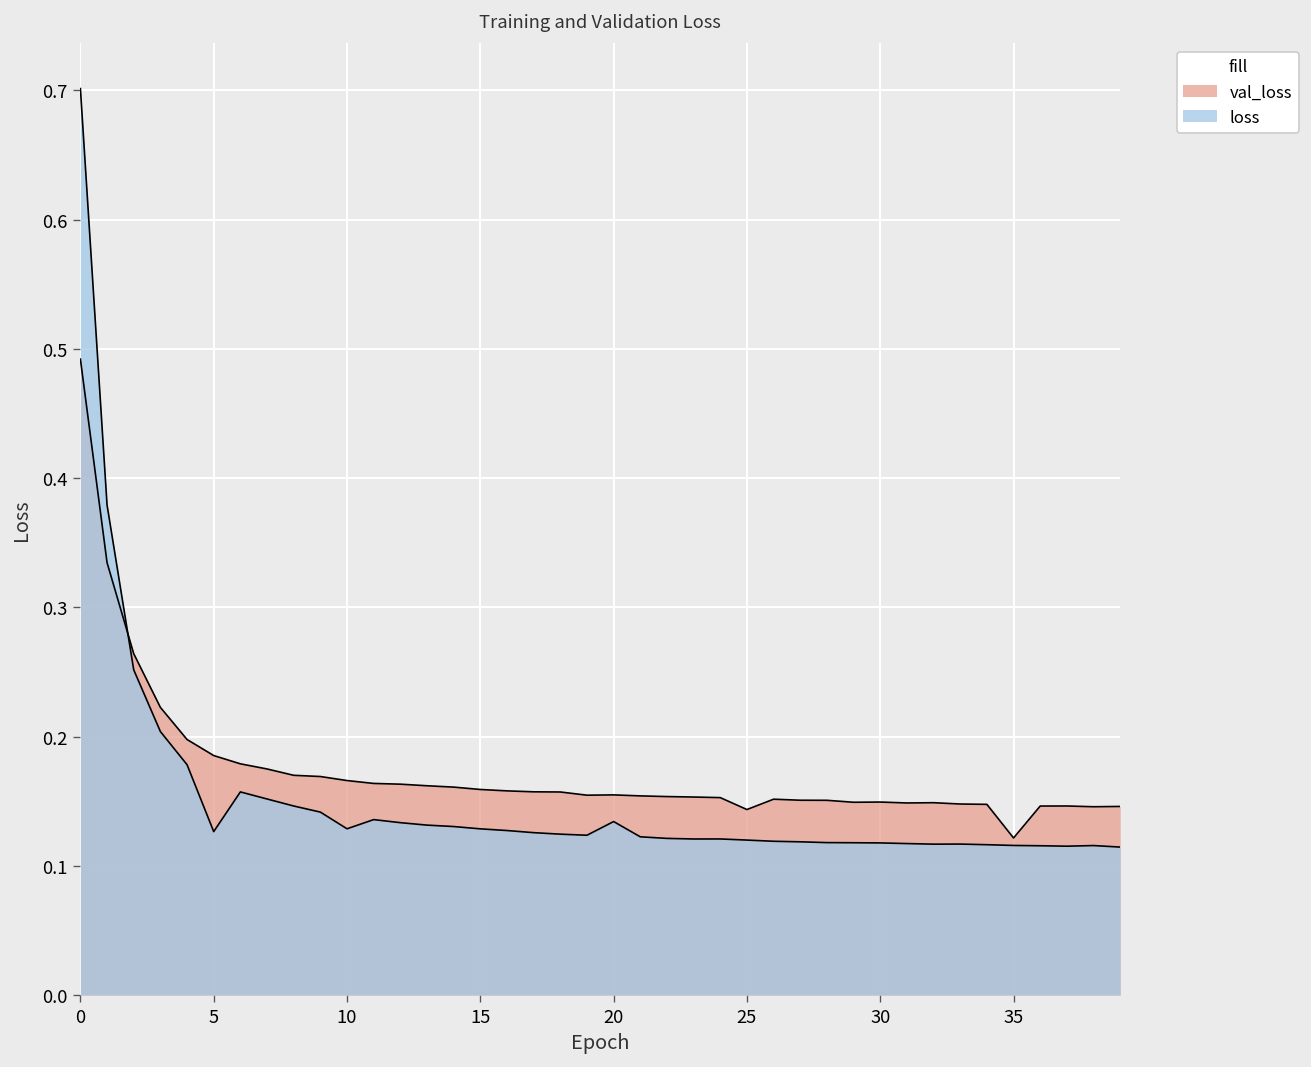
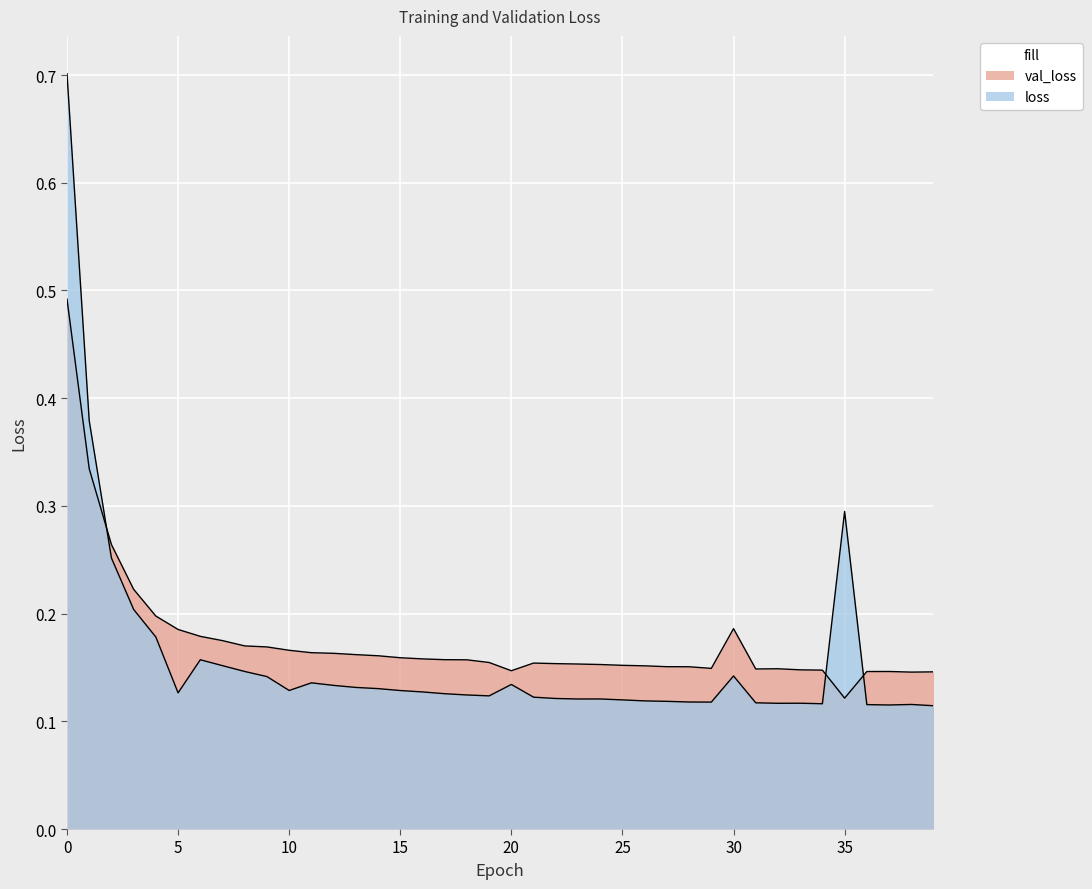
val_loss, 20: 0.155 -> 0.147
val_loss, 25: 0.144 -> 0.152
val_loss, 30: 0.149 -> 0.186
loss, 30: 0.118 -> 0.142
loss, 35: 0.116 -> 0.295
